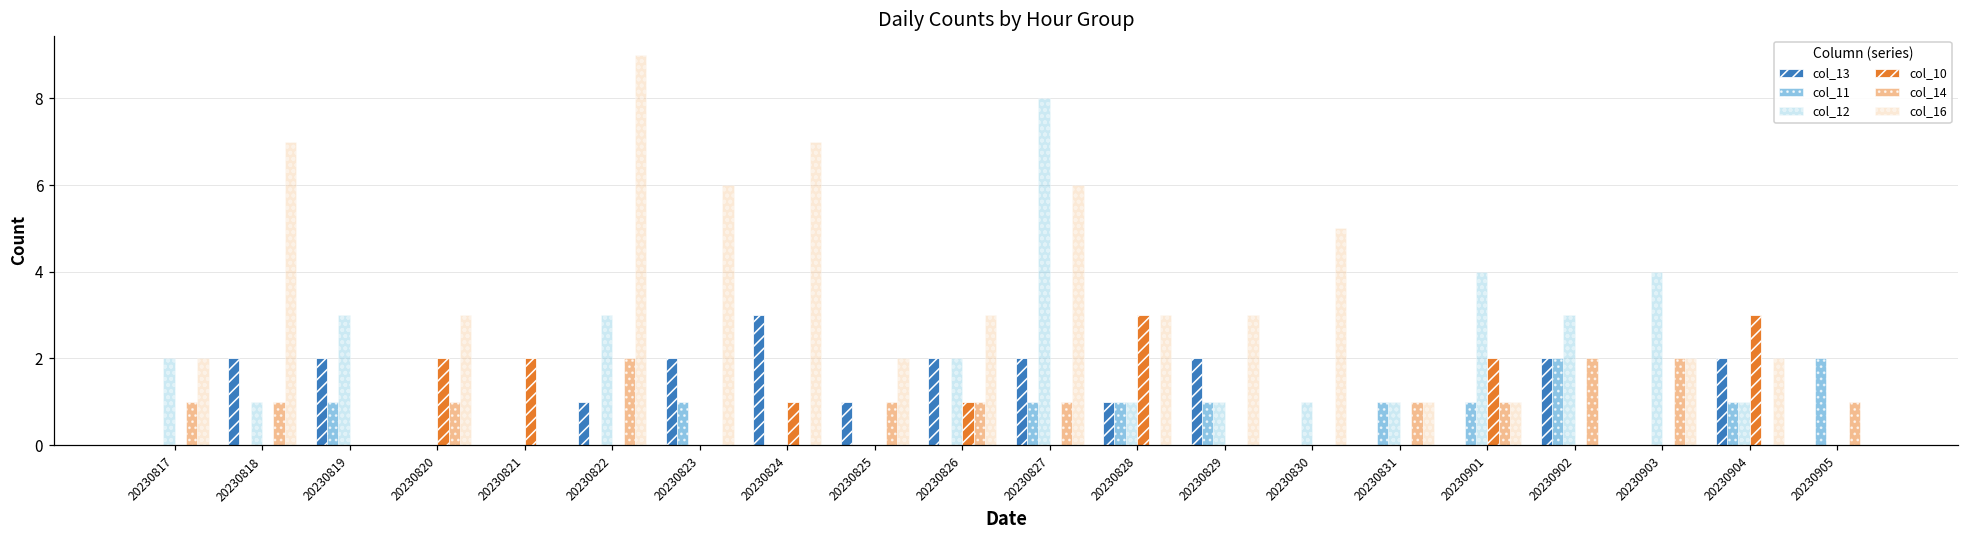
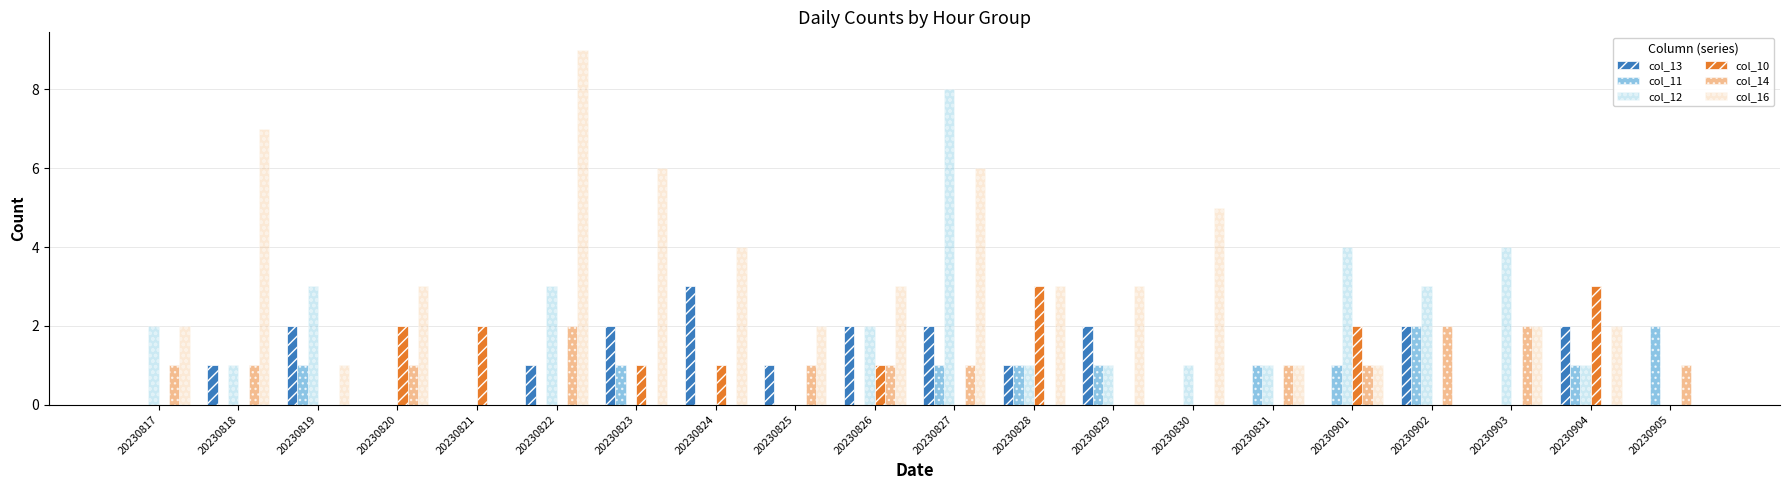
col_13, 20230818: 2 -> 1
col_16, 20230819: 0 -> 1
col_10, 20230823: 0 -> 1
col_16, 20230824: 7 -> 4
